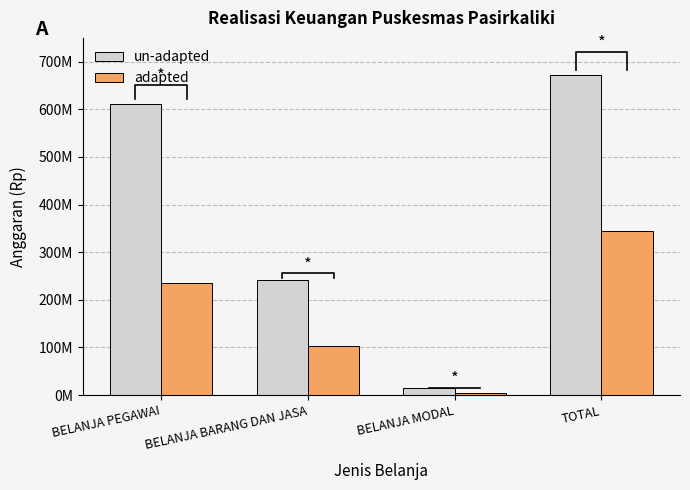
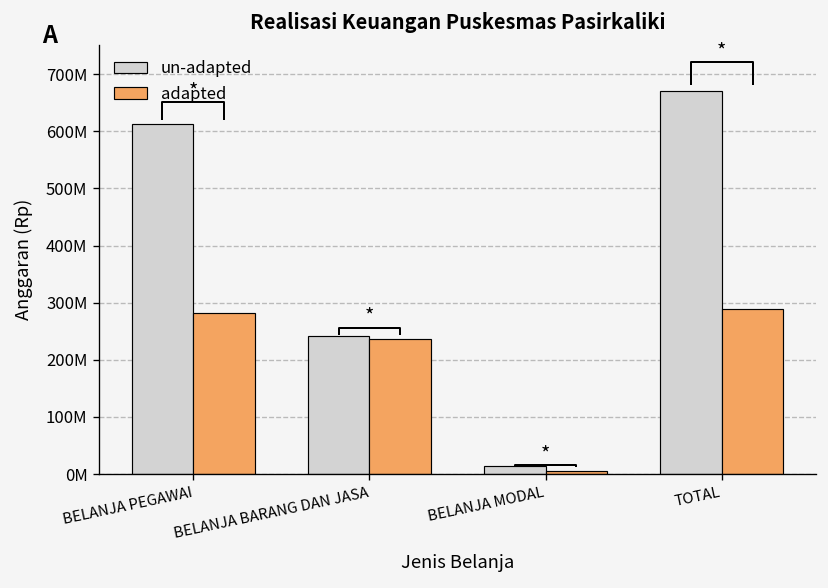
adapted, BELANJA PEGAWAI: 240000000 -> 280000000
adapted, BELANJA BARANG DAN JASA: 100000000 -> 240000000
adapted, TOTAL: 340000000 -> 290000000
